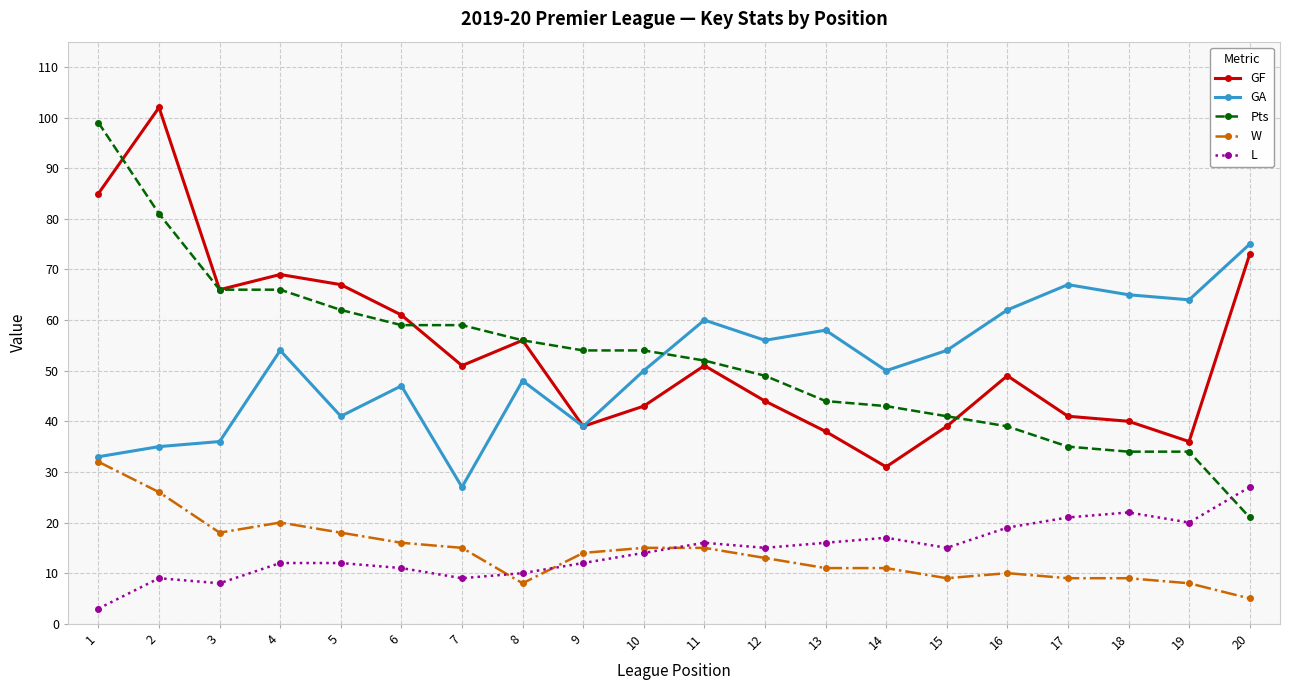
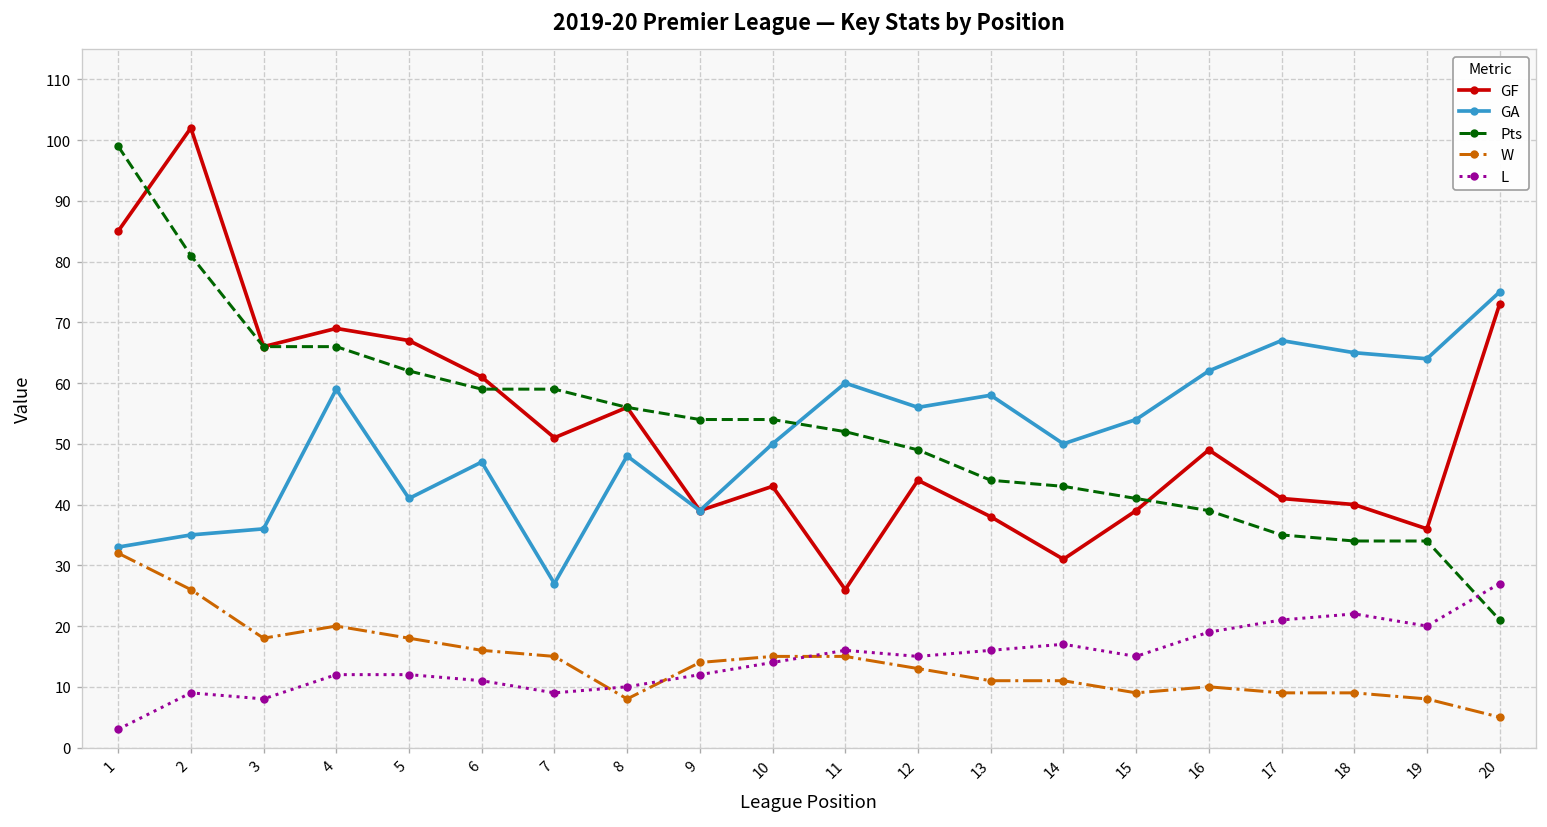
GA, 4: 54 -> 59
GF, 11: 51 -> 26
